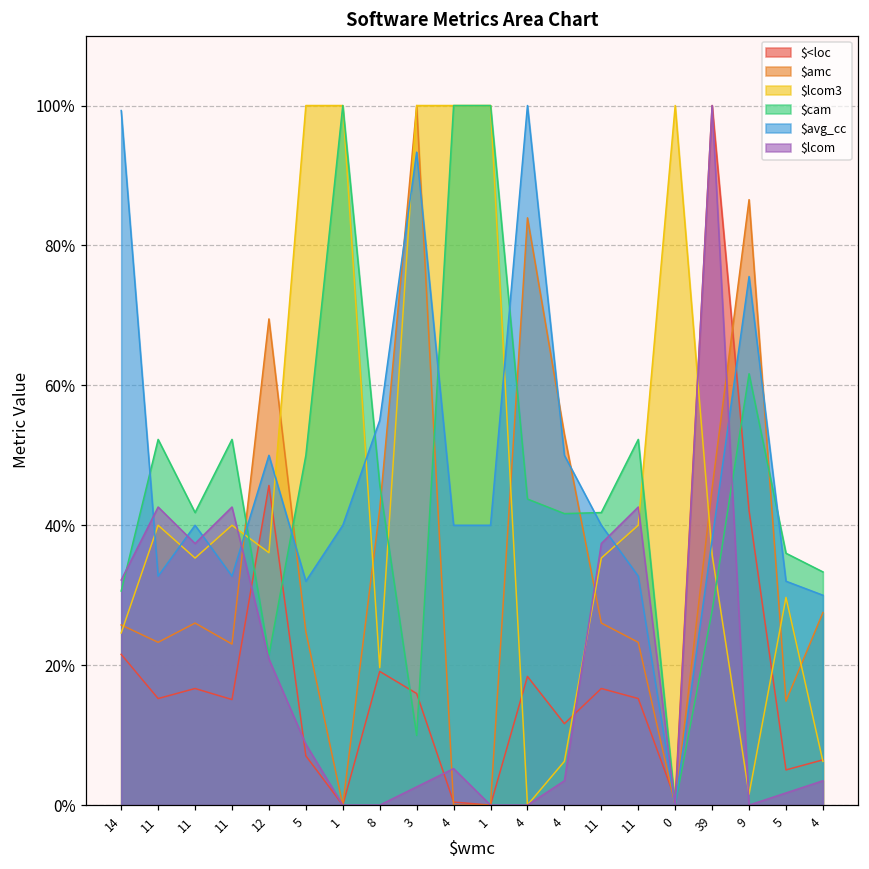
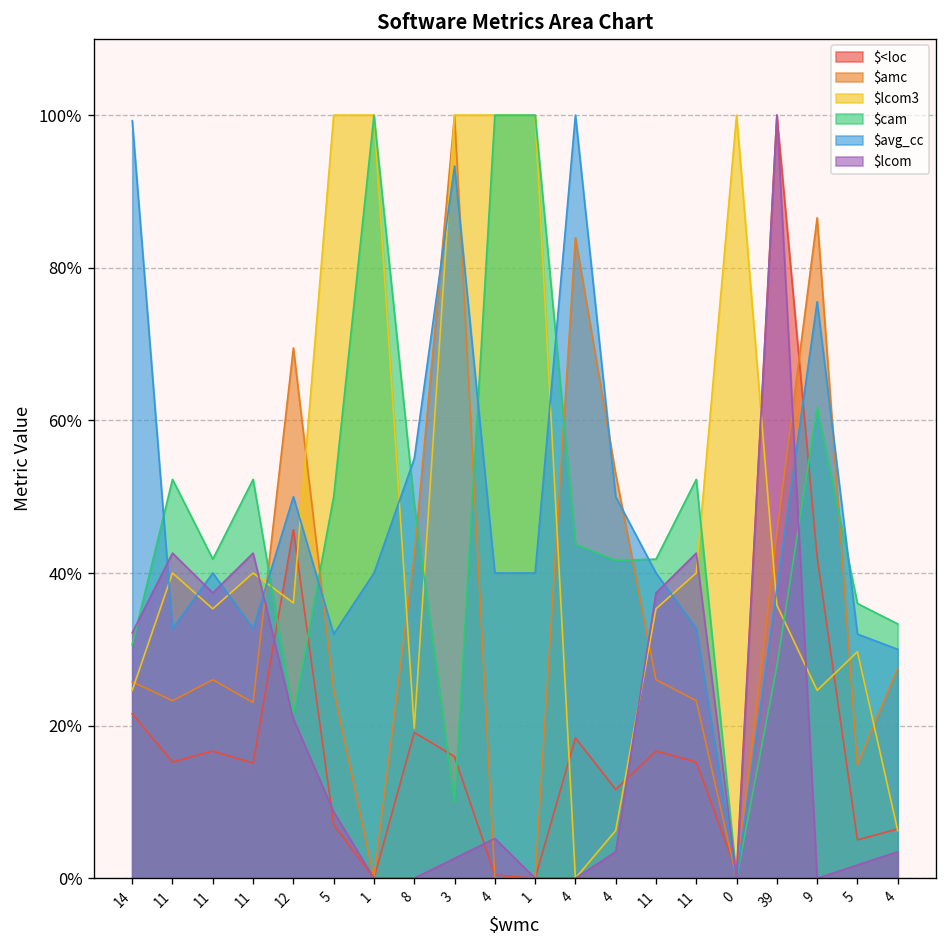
$cam, 8: 46% -> 49%
$lcom3, 9: 2% -> 25%
